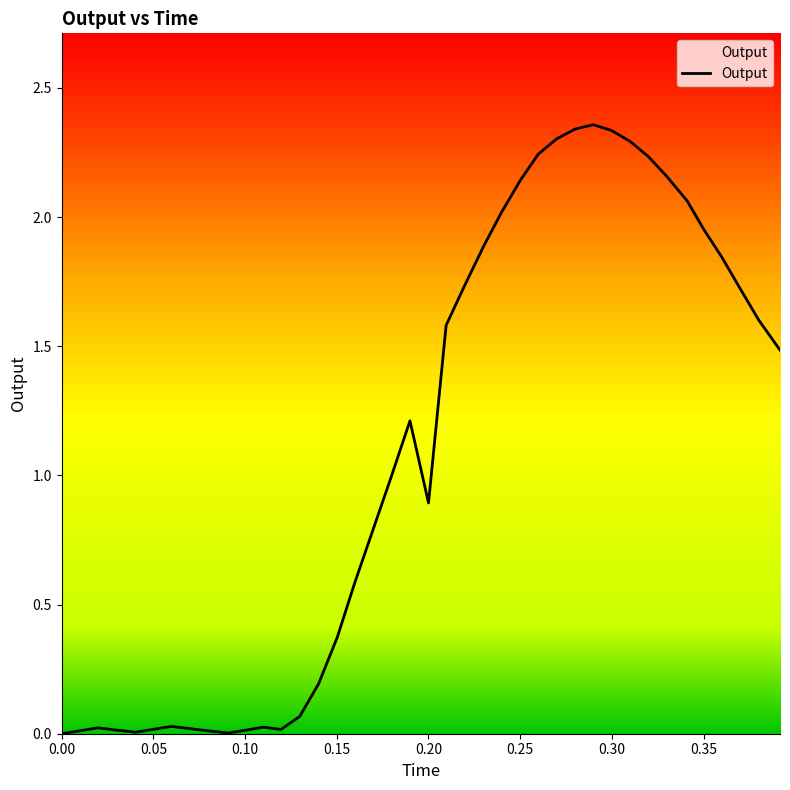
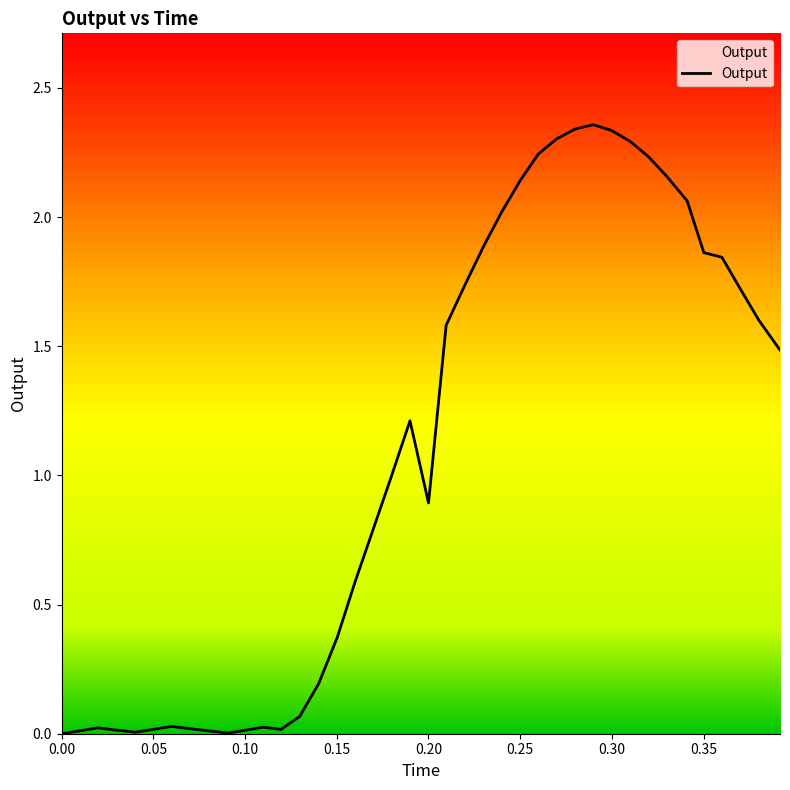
0.35: 1.95 -> 1.86
